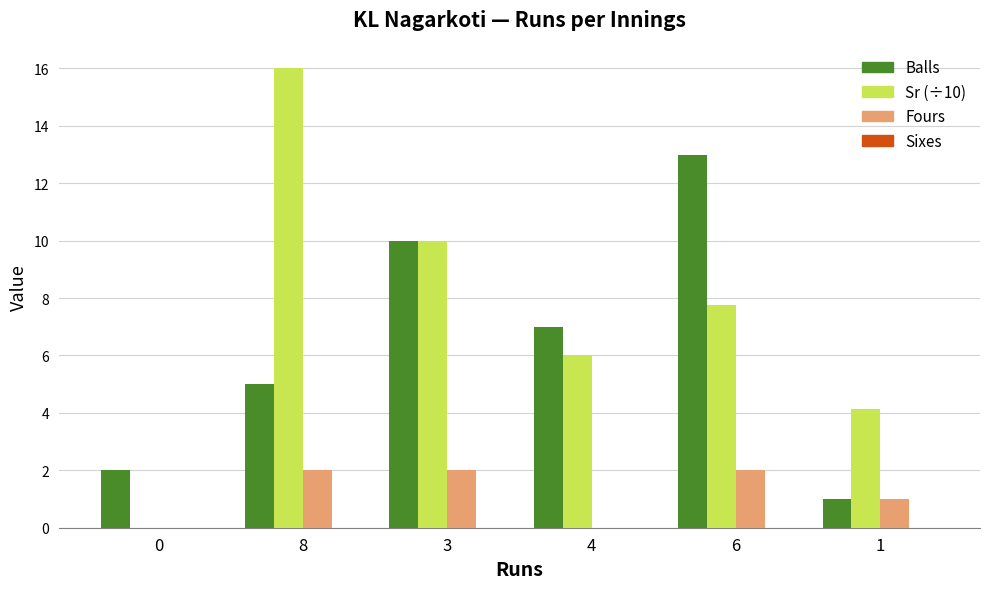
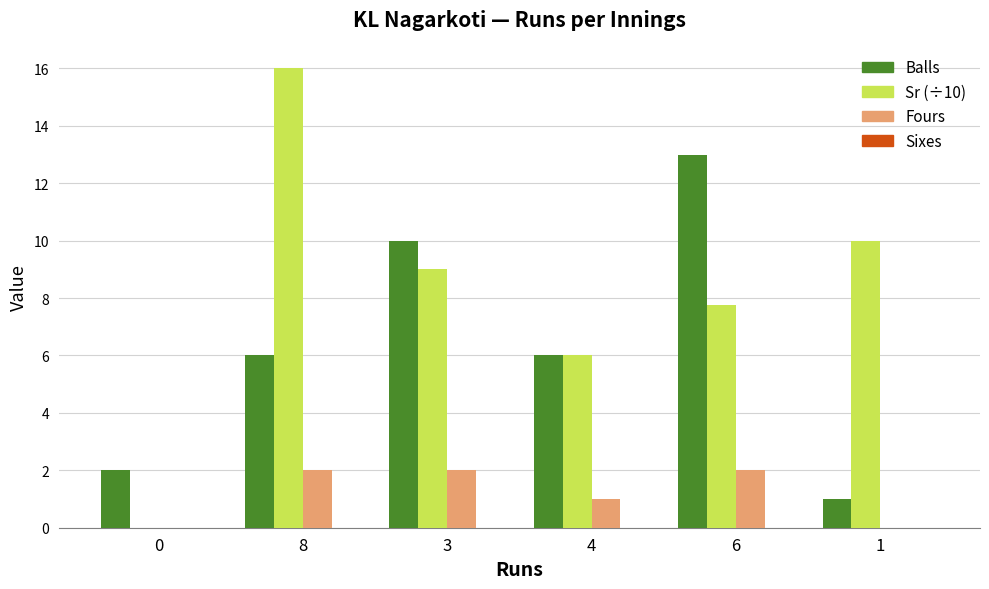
Balls, 8: 5 -> 6
Sr (÷10), 3: 10.0 -> 9.0
Balls, 4: 7 -> 6
Fours, 4: 0 -> 1
Sr (÷10), 1: 4.1 -> 10.0
Fours, 1: 1 -> 0
